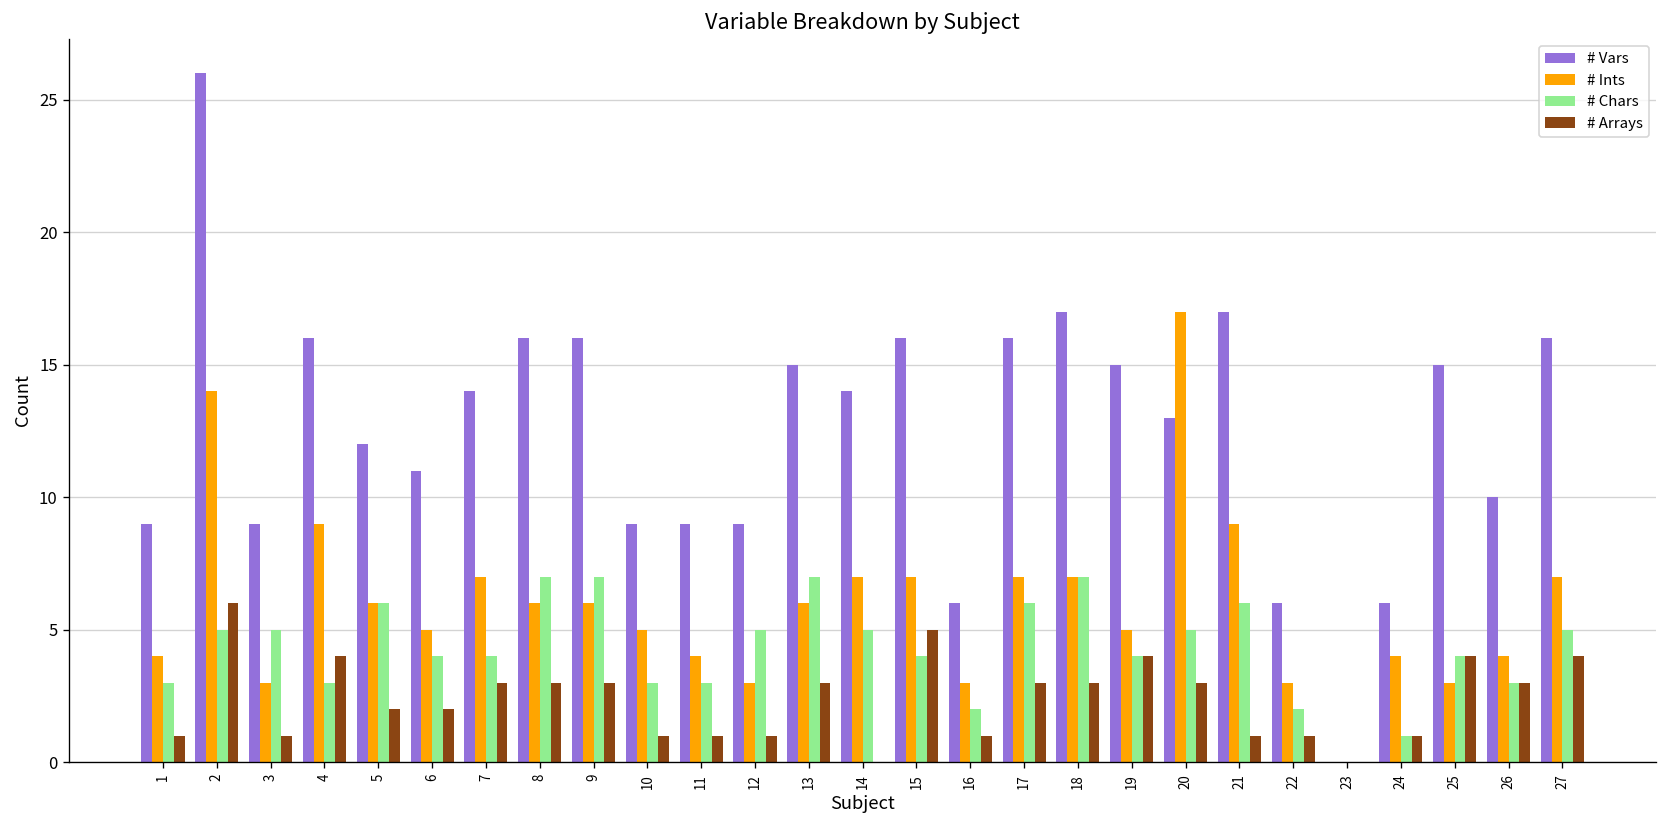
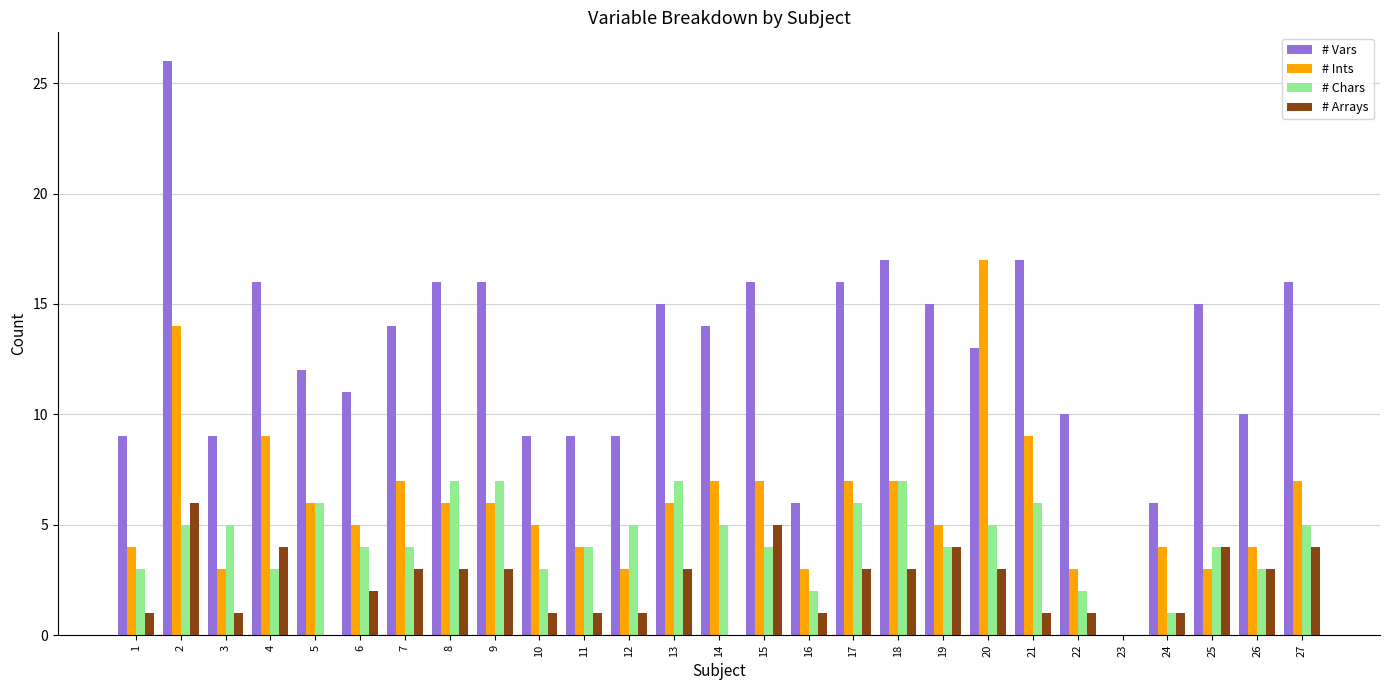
# Arrays, 5: 2 -> 0
# Chars, 11: 3 -> 4
# Vars, 22: 6 -> 10
